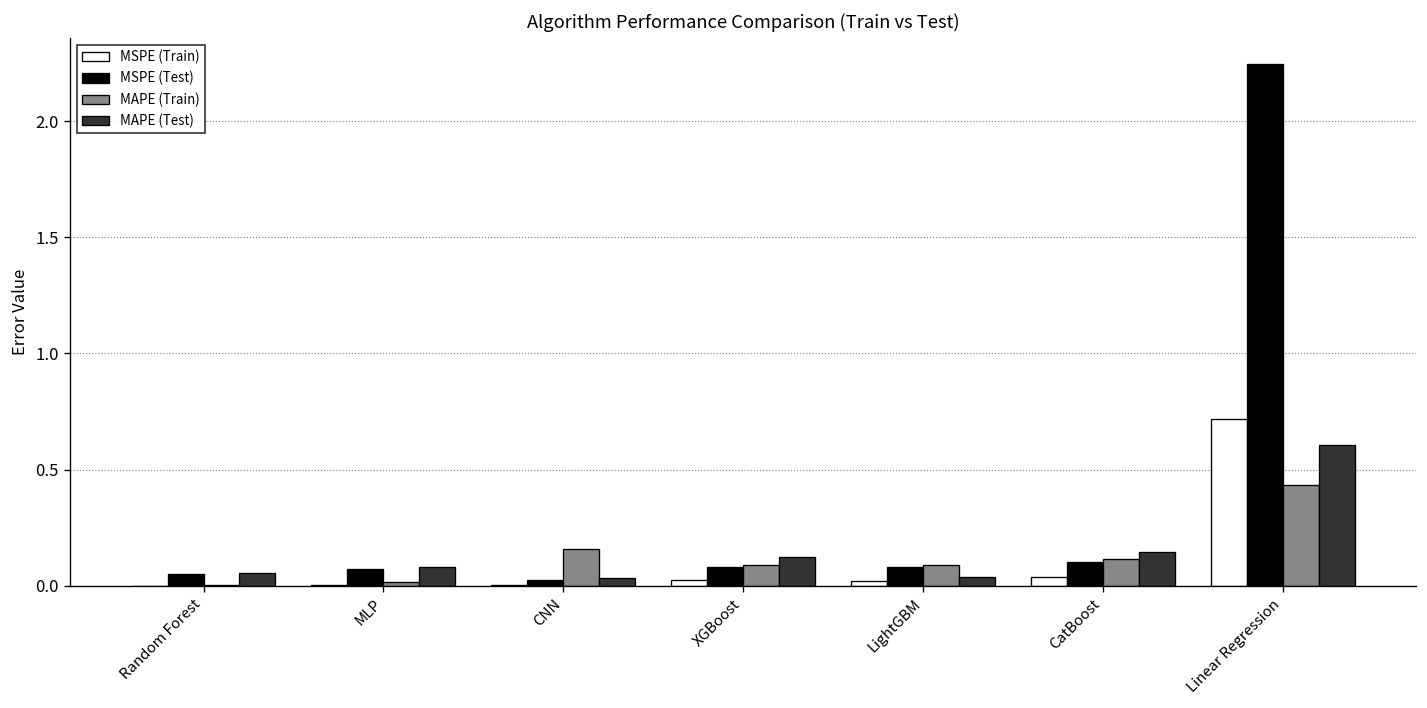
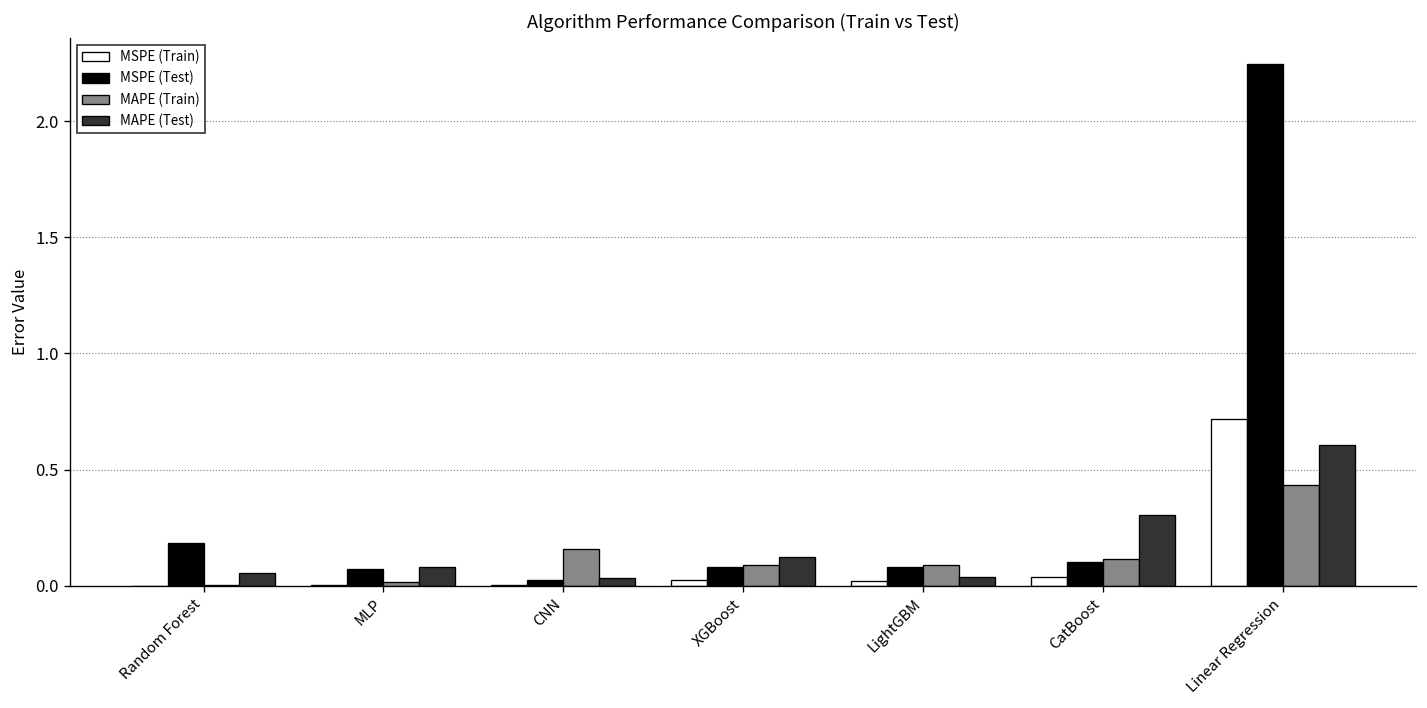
MSPE (Test), Random Forest: 0.05 -> 0.18
MAPE (Test), CatBoost: 0.15 -> 0.30
